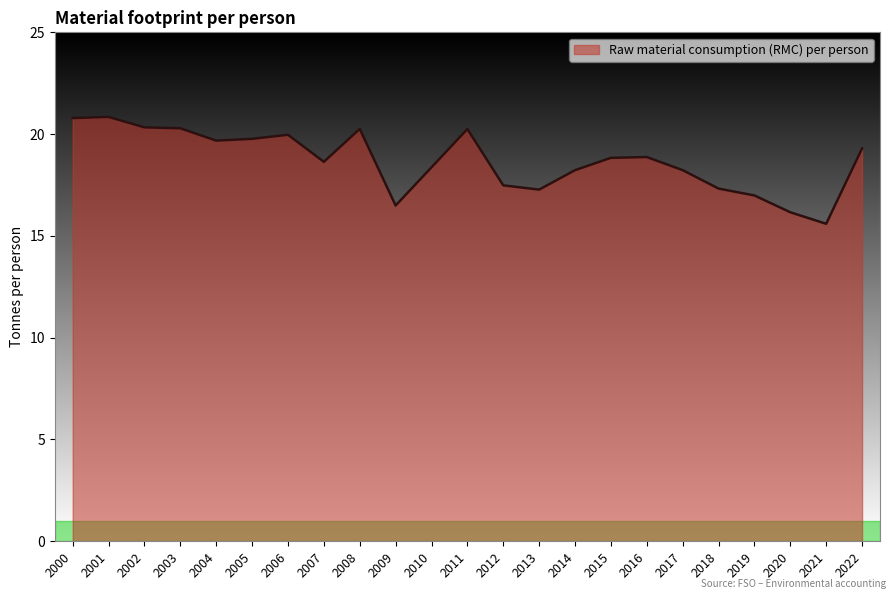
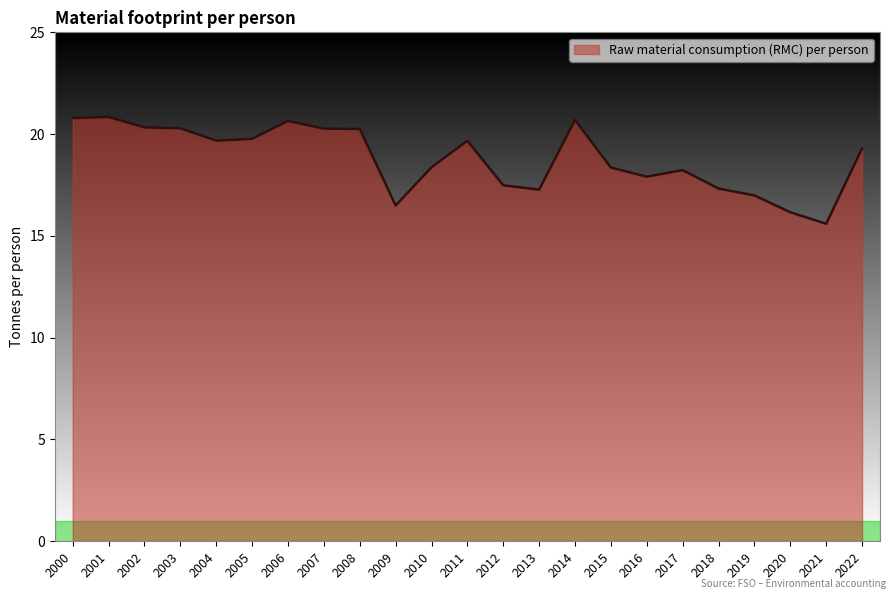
2006: 20.0 -> 20.6
2007: 18.6 -> 20.3
2011: 20.2 -> 19.7
2014: 18.2 -> 20.7
2015: 18.8 -> 18.4
2016: 18.9 -> 17.9
